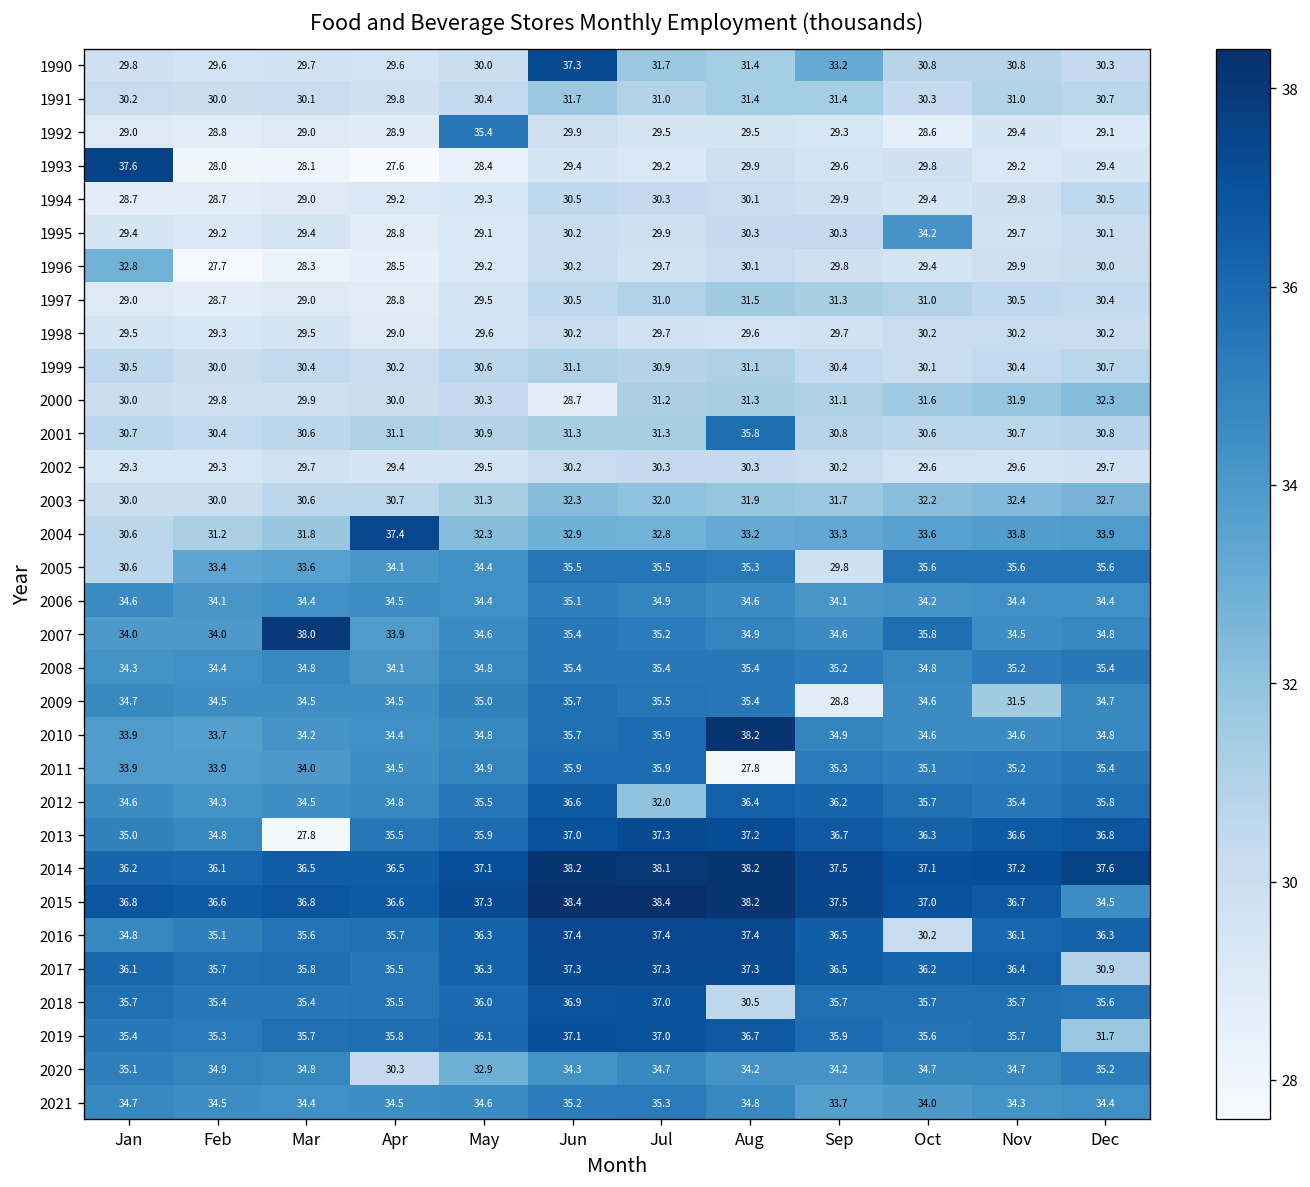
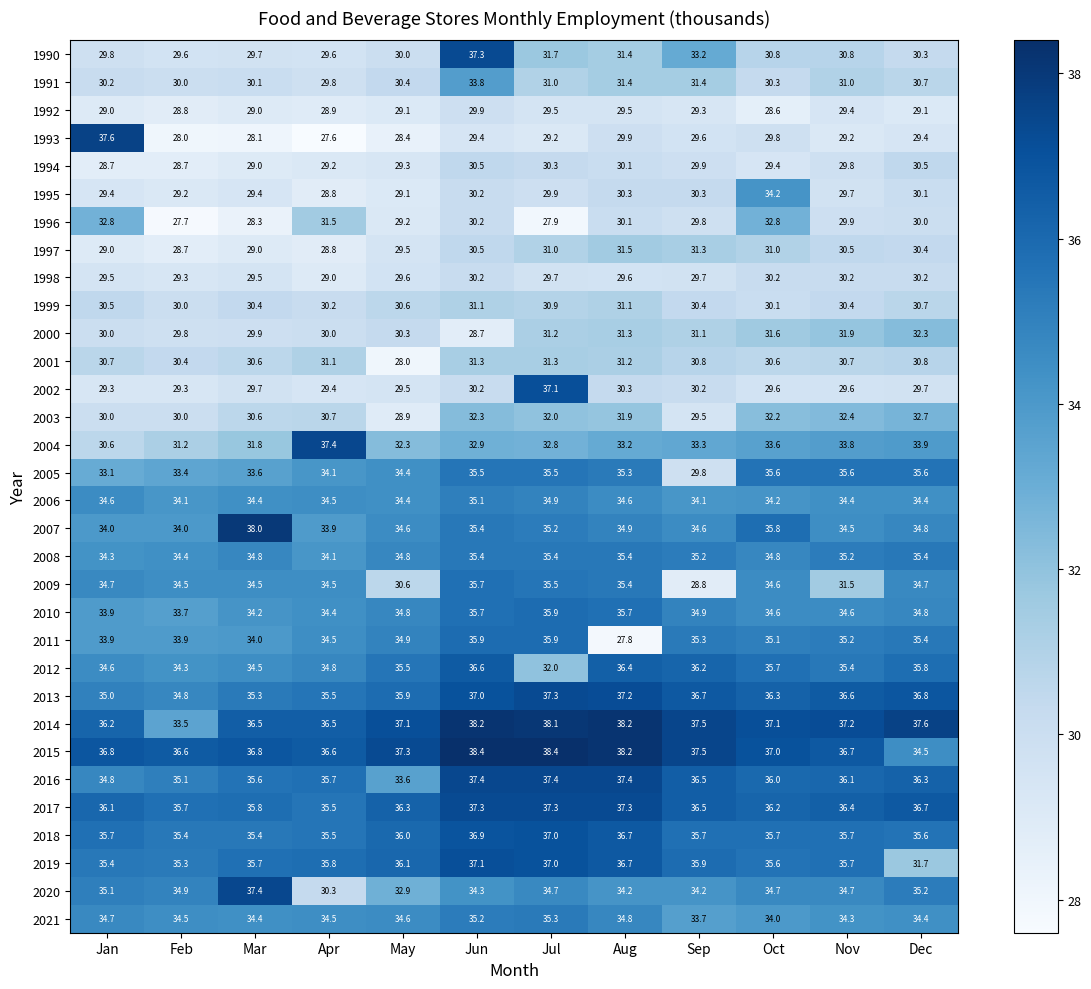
1991, Jun: 31.7 -> 33.8
1992, May: 35.4 -> 29.1
1996, Apr: 28.5 -> 31.5
1996, Jul: 29.7 -> 27.9
1996, Oct: 29.4 -> 32.8
2001, May: 30.9 -> 28.0
2001, Aug: 35.8 -> 31.2
2002, Jul: 30.3 -> 37.1
2003, May: 31.3 -> 28.9
2003, Sep: 31.7 -> 29.5
2005, Jan: 30.6 -> 33.1
2009, May: 35.0 -> 30.6
2010, Aug: 38.2 -> 35.7
2013, Mar: 27.8 -> 35.3
2014, Feb: 36.1 -> 33.5
2016, May: 36.3 -> 33.6
2016, Oct: 30.2 -> 36.0
2017, Dec: 30.9 -> 36.7
2018, Aug: 30.5 -> 36.7
2020, Mar: 34.8 -> 37.4
